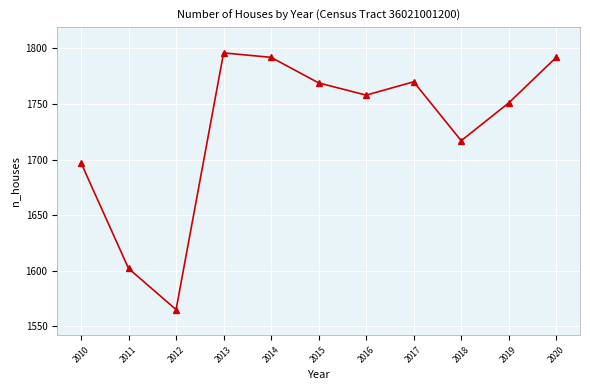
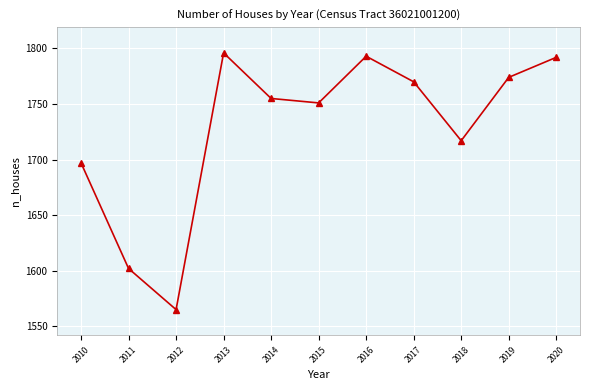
2014: 1792 -> 1755
2015: 1769 -> 1751
2016: 1758 -> 1793
2019: 1751 -> 1774
